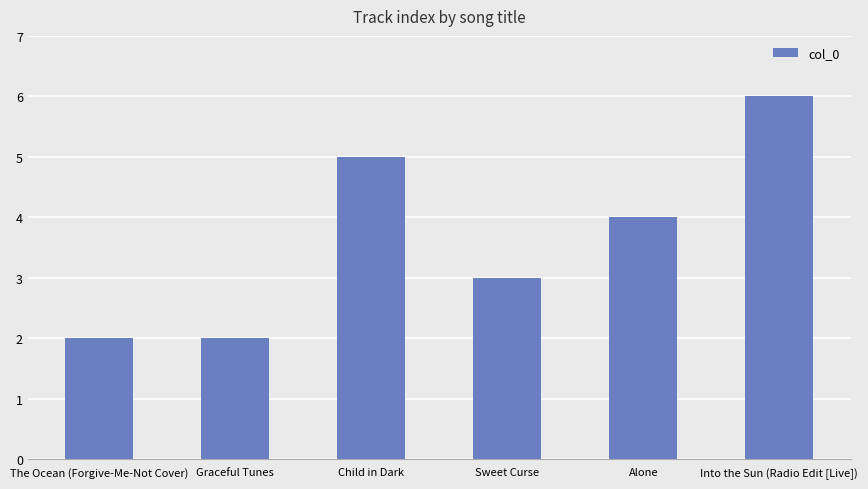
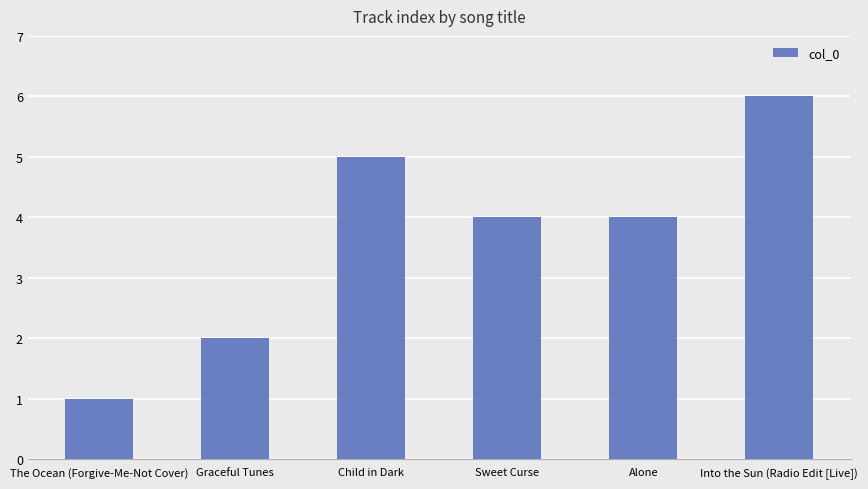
The Ocean (Forgive-Me-Not Cover): 2 -> 1
Sweet Curse: 3 -> 4
